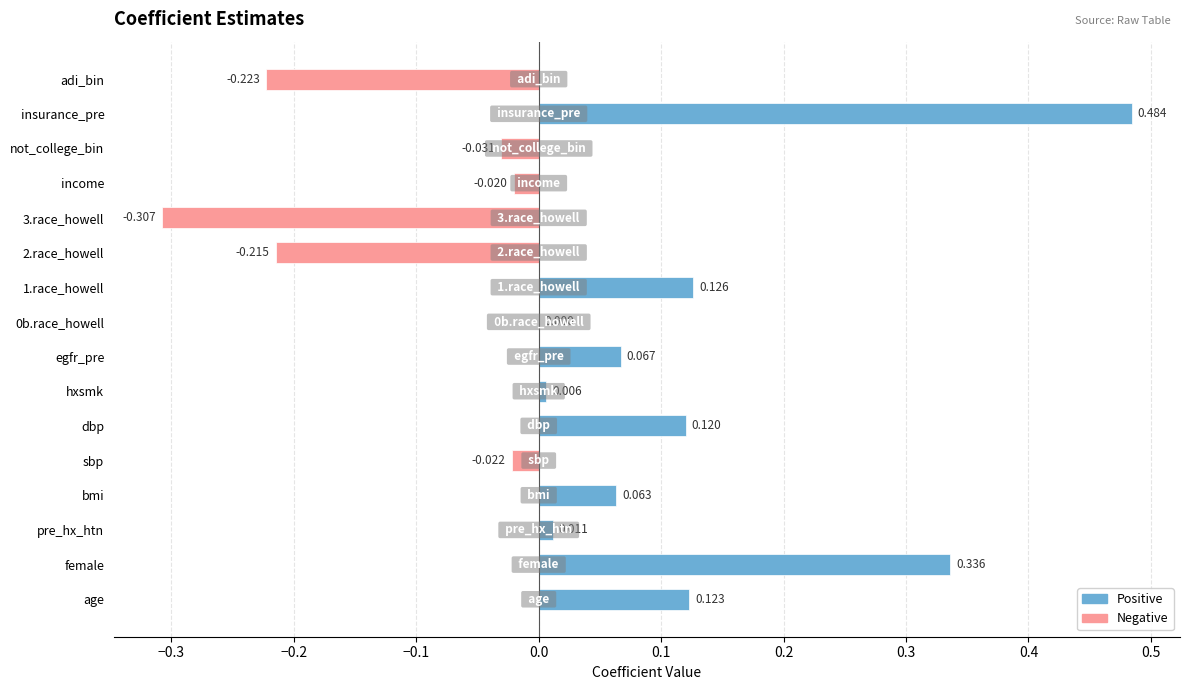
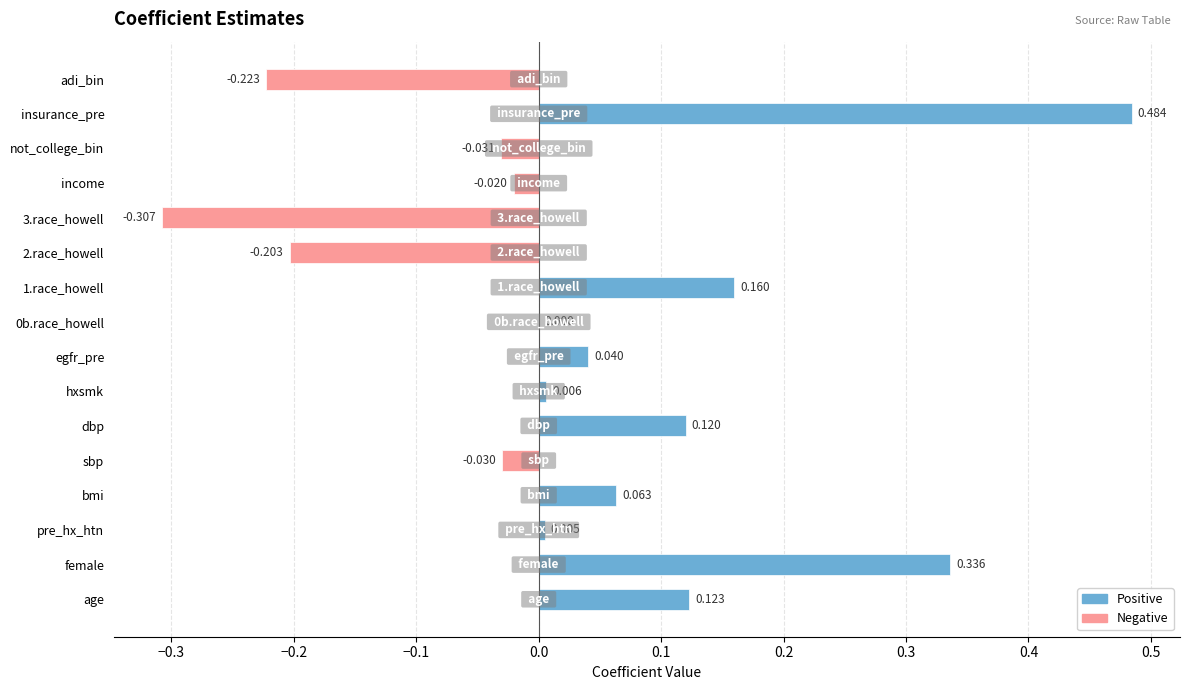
2.race_howell: -0.215 -> -0.203
1.race_howell: 0.126 -> 0.160
egfr_pre: 0.067 -> 0.040
sbp: -0.022 -> -0.030
pre_hx_htn: 0.011 -> 0.005
